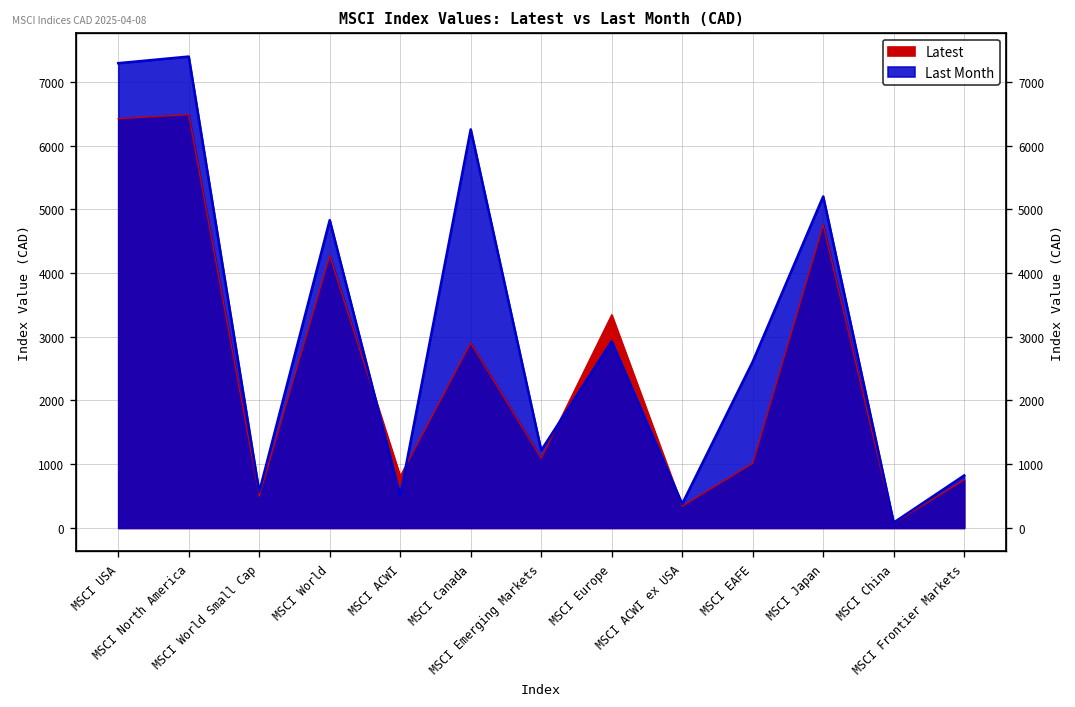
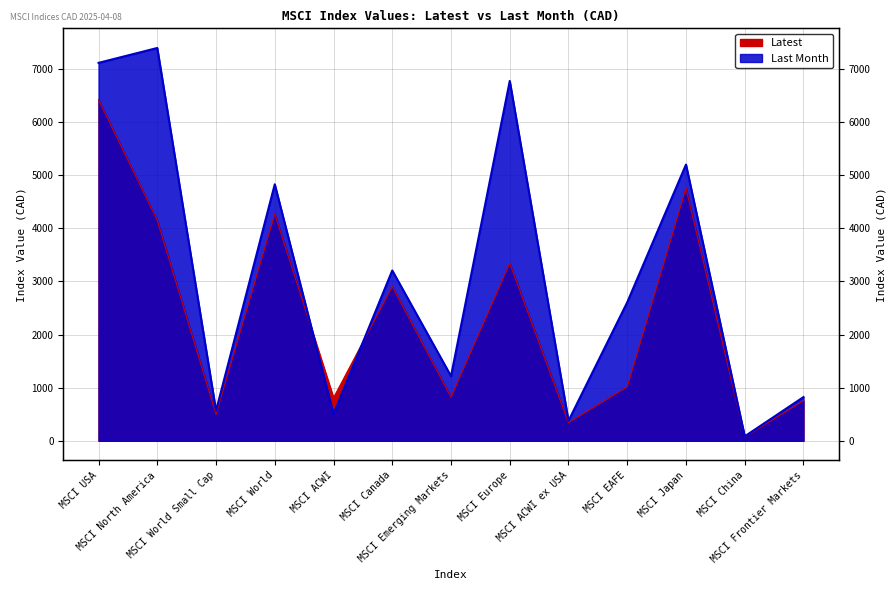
Last Month, MSCI USA: 7300 -> 7100
Latest, MSCI North America: 6500 -> 4200
Last Month, MSCI Canada: 6300 -> 3200
Latest, MSCI Emerging Markets: 1100 -> 800
Last Month, MSCI Europe: 2900 -> 6800
